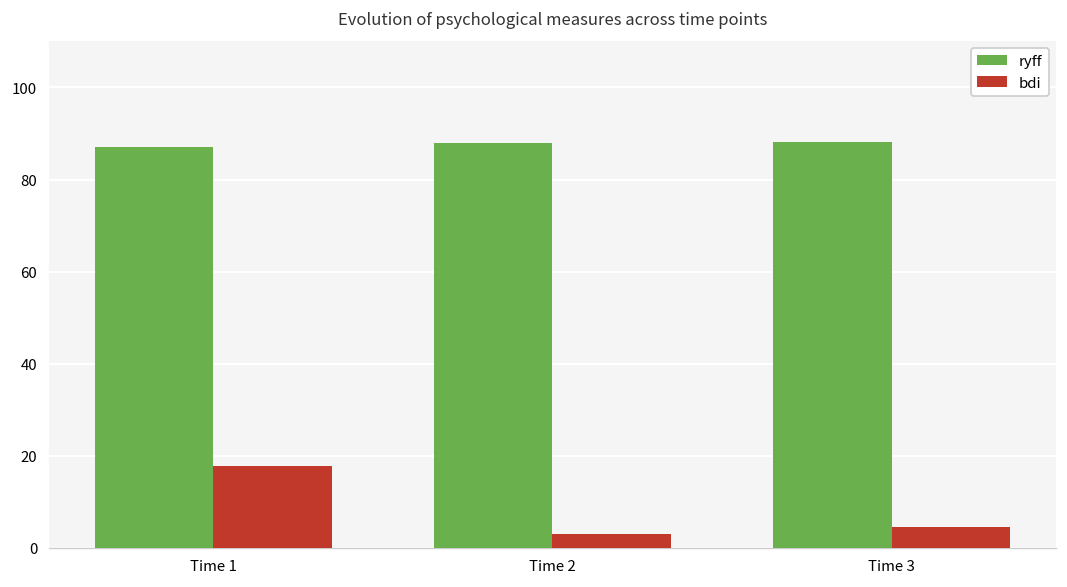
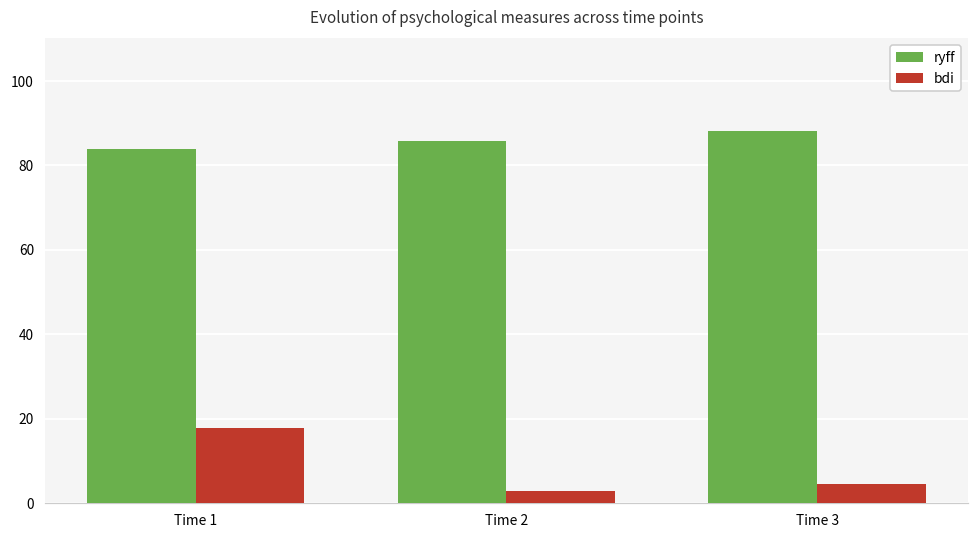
ryff, Time 1: 87 -> 84
ryff, Time 2: 88 -> 86
